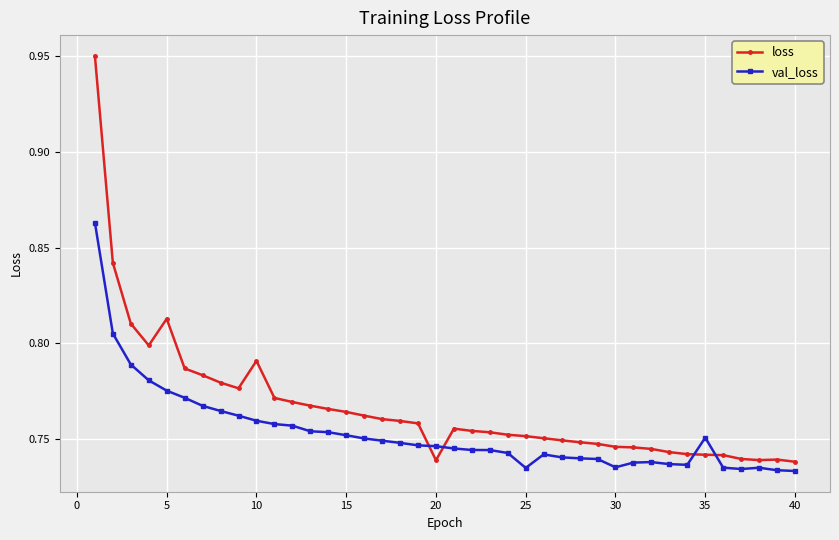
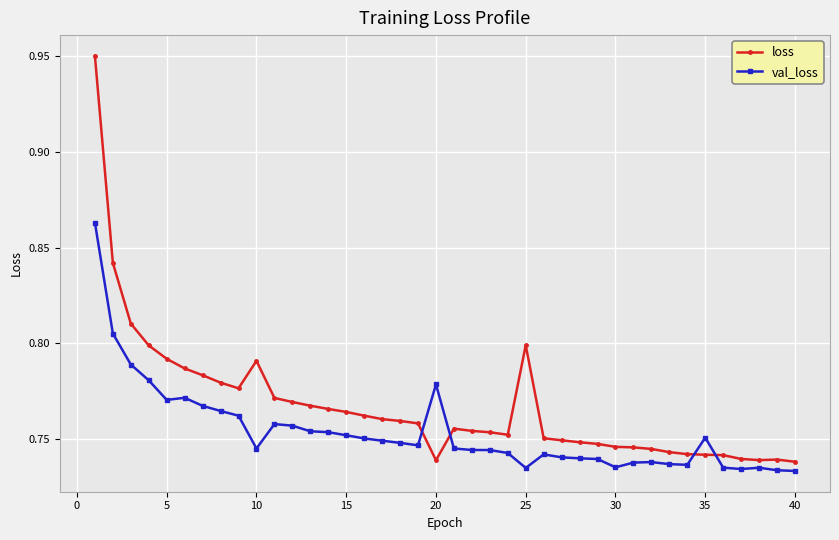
loss, 5: 0.813 -> 0.792
val_loss, 5: 0.775 -> 0.770
val_loss, 10: 0.760 -> 0.745
val_loss, 20: 0.746 -> 0.778
loss, 25: 0.751 -> 0.799
